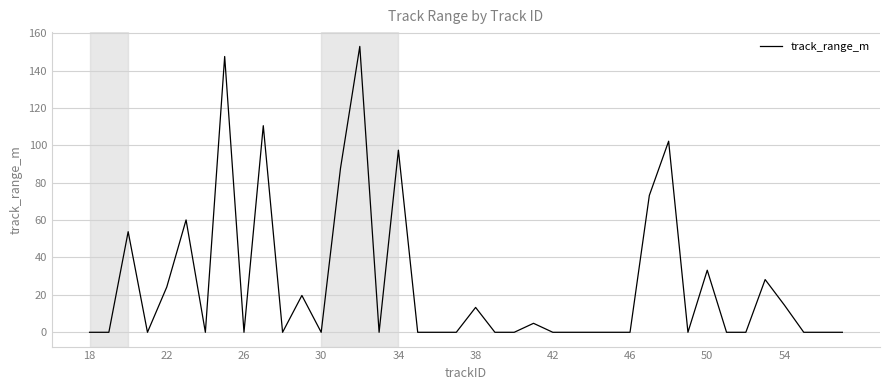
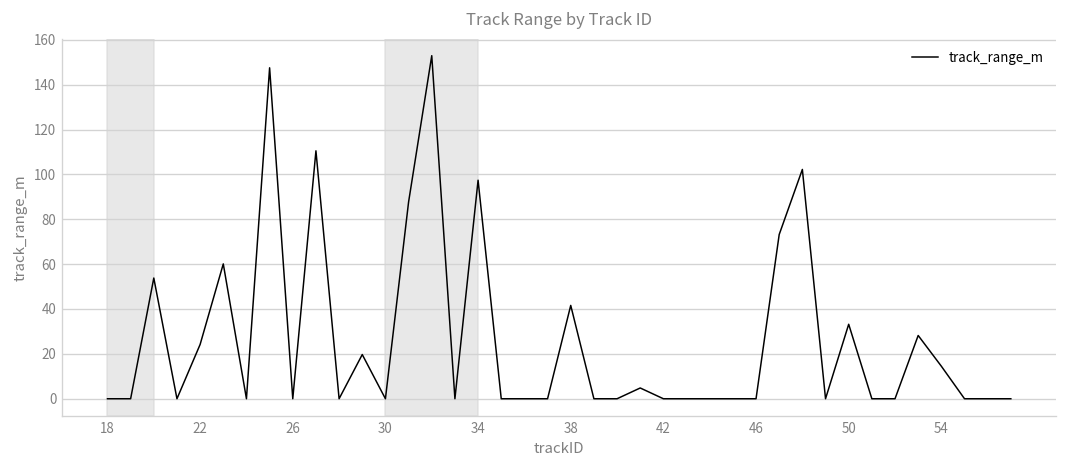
38: 13 -> 42
